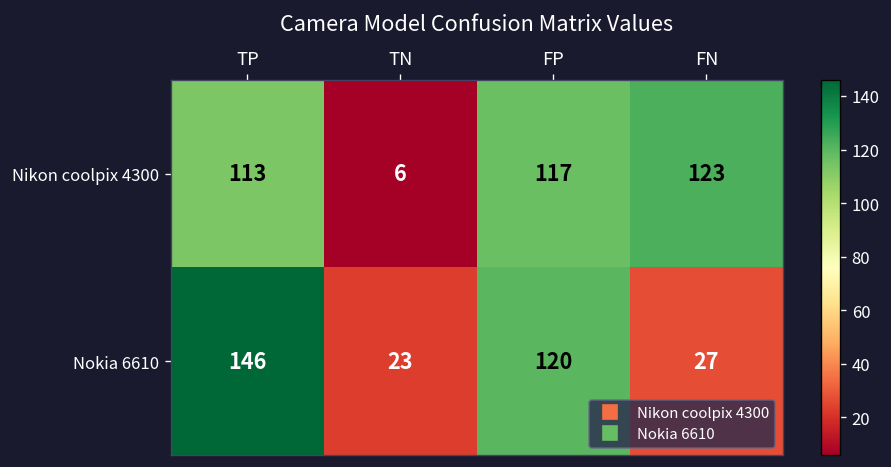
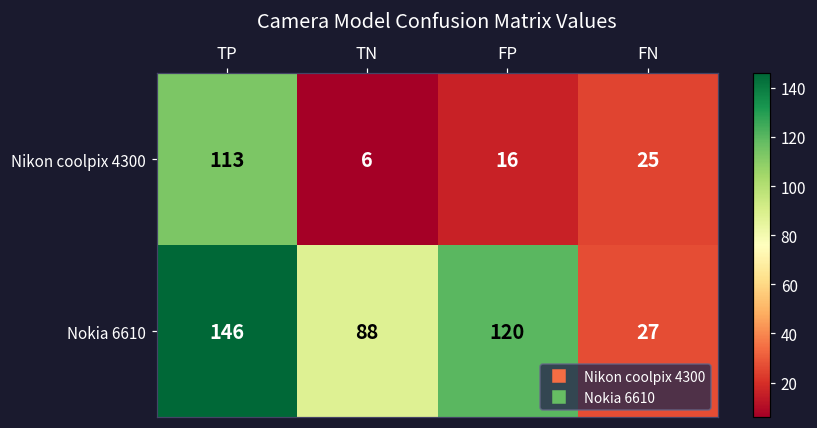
Nikon coolpix 4300, FP: 117 -> 16
Nikon coolpix 4300, FN: 123 -> 25
Nokia 6610, TN: 23 -> 88
